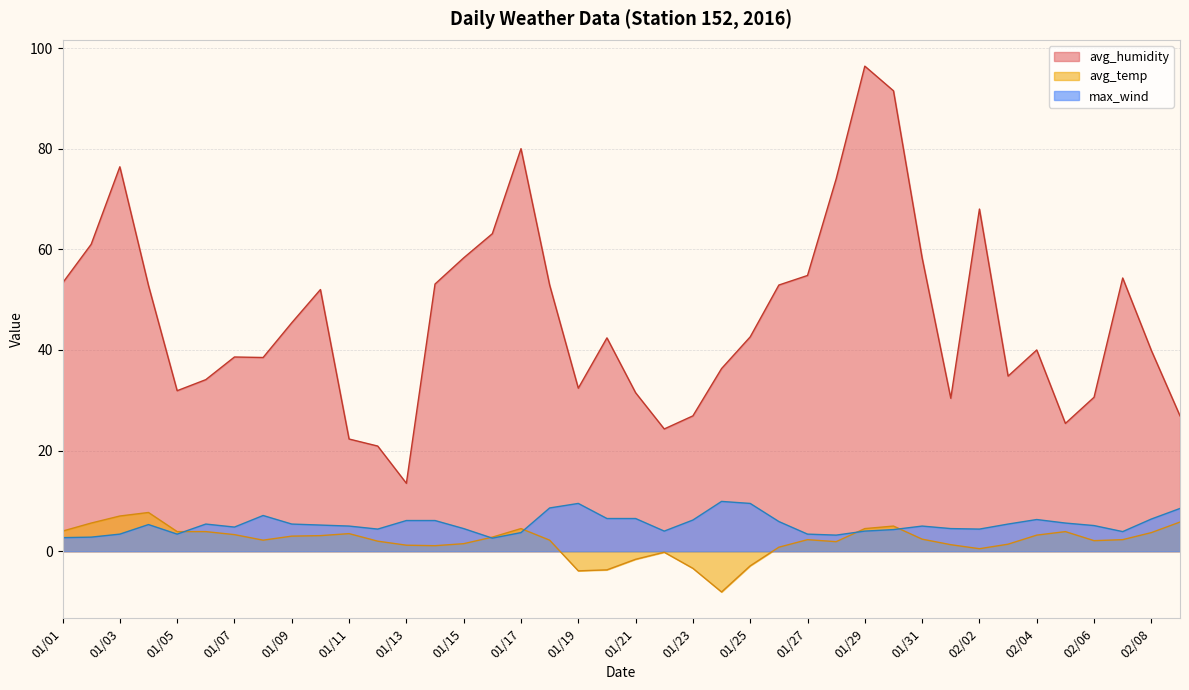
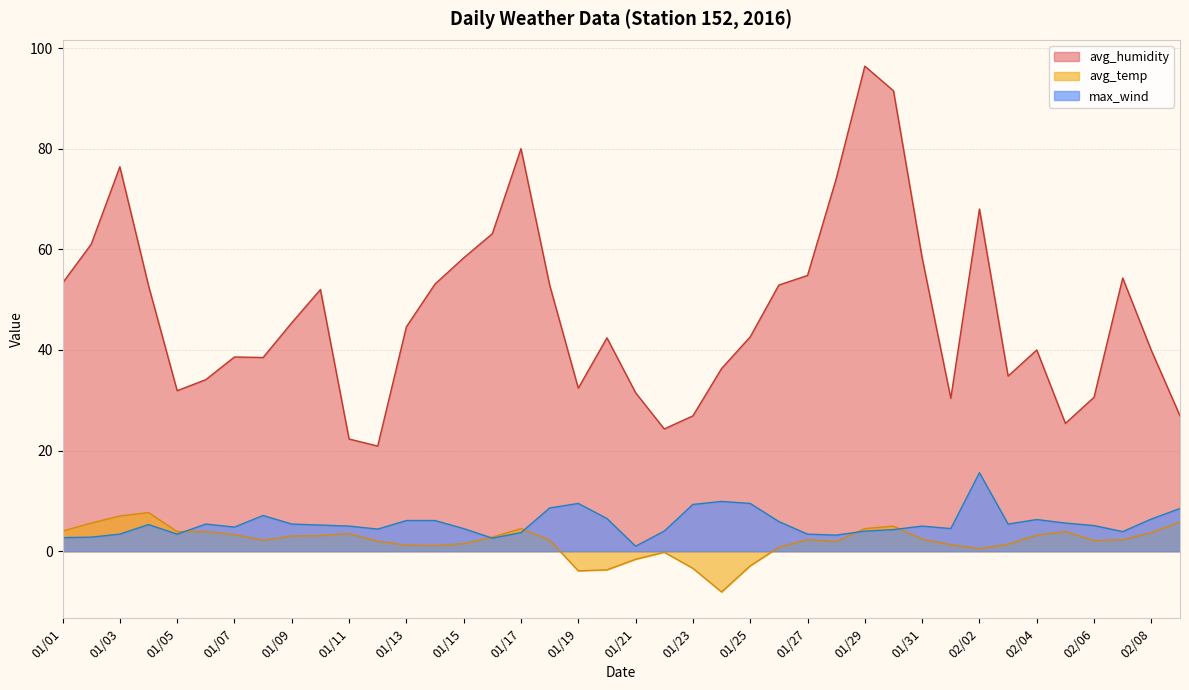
avg_humidity, 01/13: 14 -> 45
max_wind, 01/21: 7 -> 1
max_wind, 01/23: 6 -> 9
max_wind, 02/02: 4 -> 16
